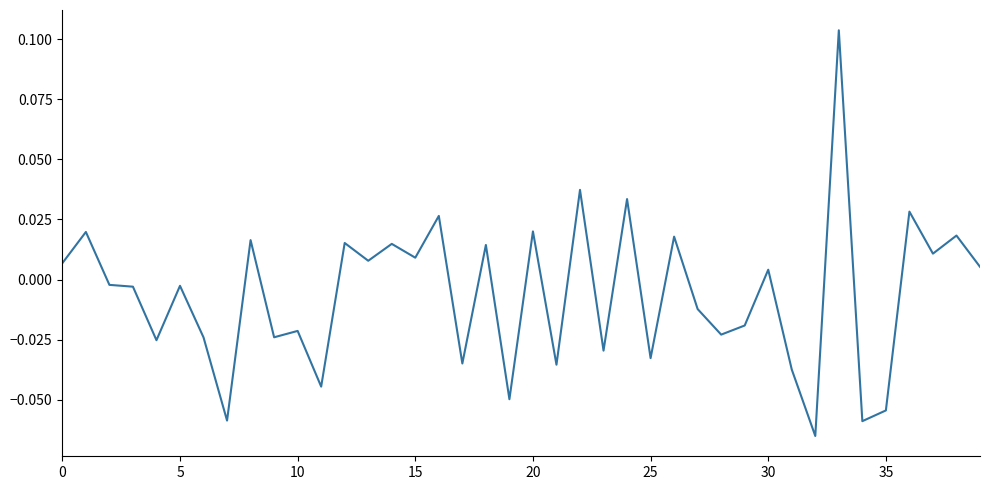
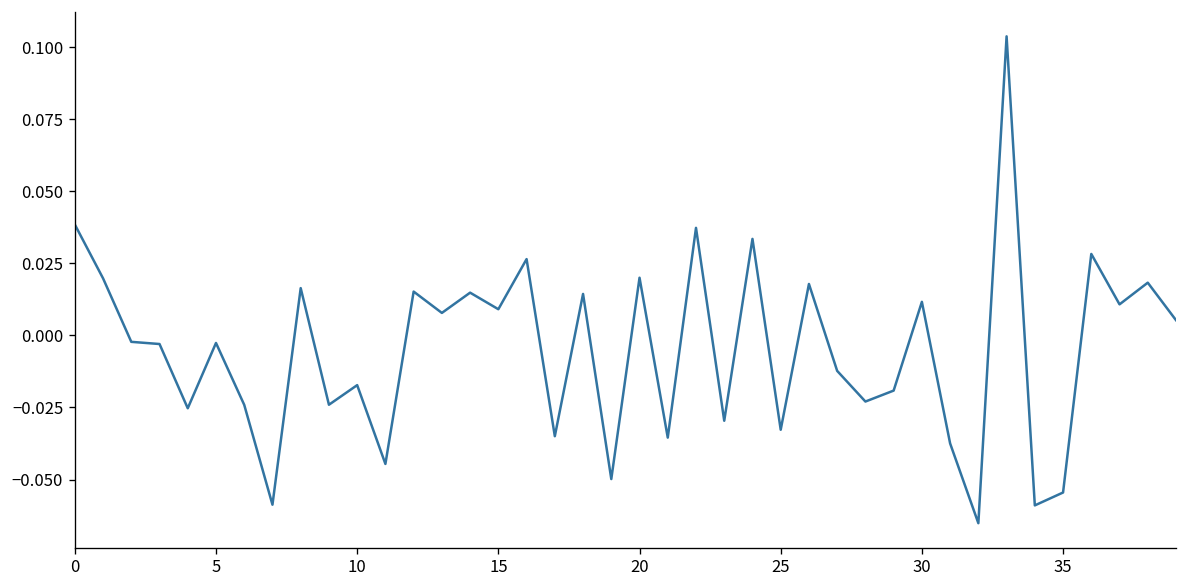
0: 0.007 -> 0.038
10: -0.021 -> -0.017
30: 0.004 -> 0.012
